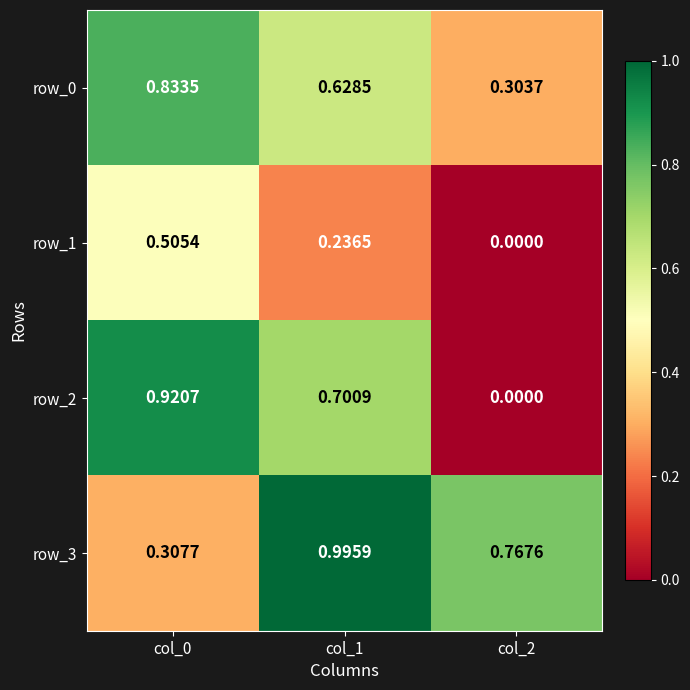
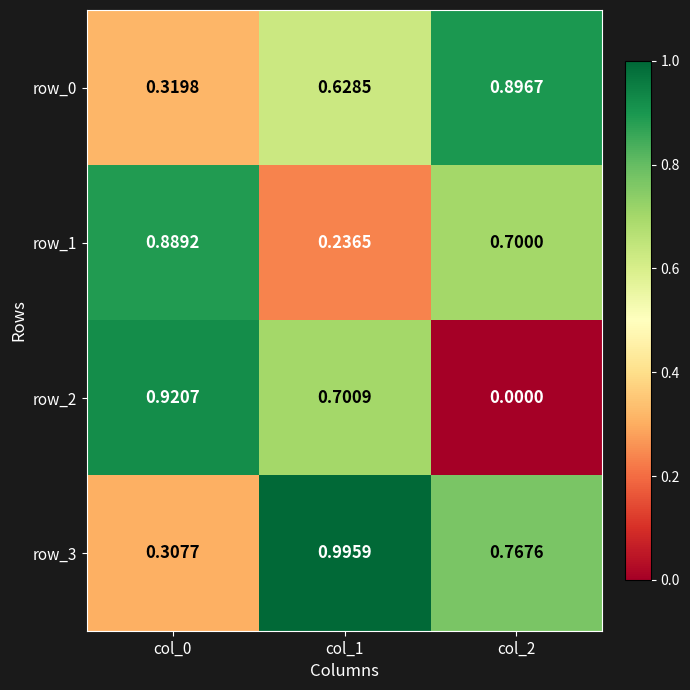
row_0, col_0: 0.8335 -> 0.3198
row_0, col_2: 0.3037 -> 0.8967
row_1, col_0: 0.5054 -> 0.8892
row_1, col_2: 0.0000 -> 0.7000
